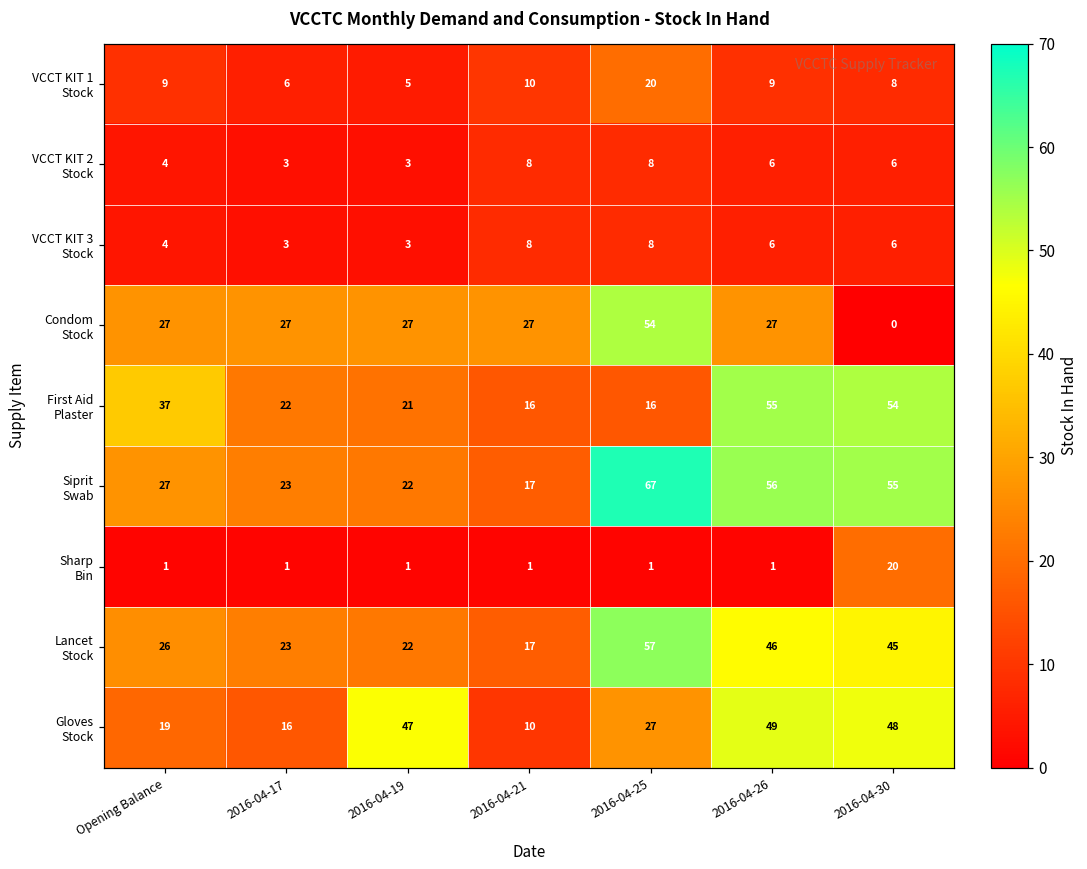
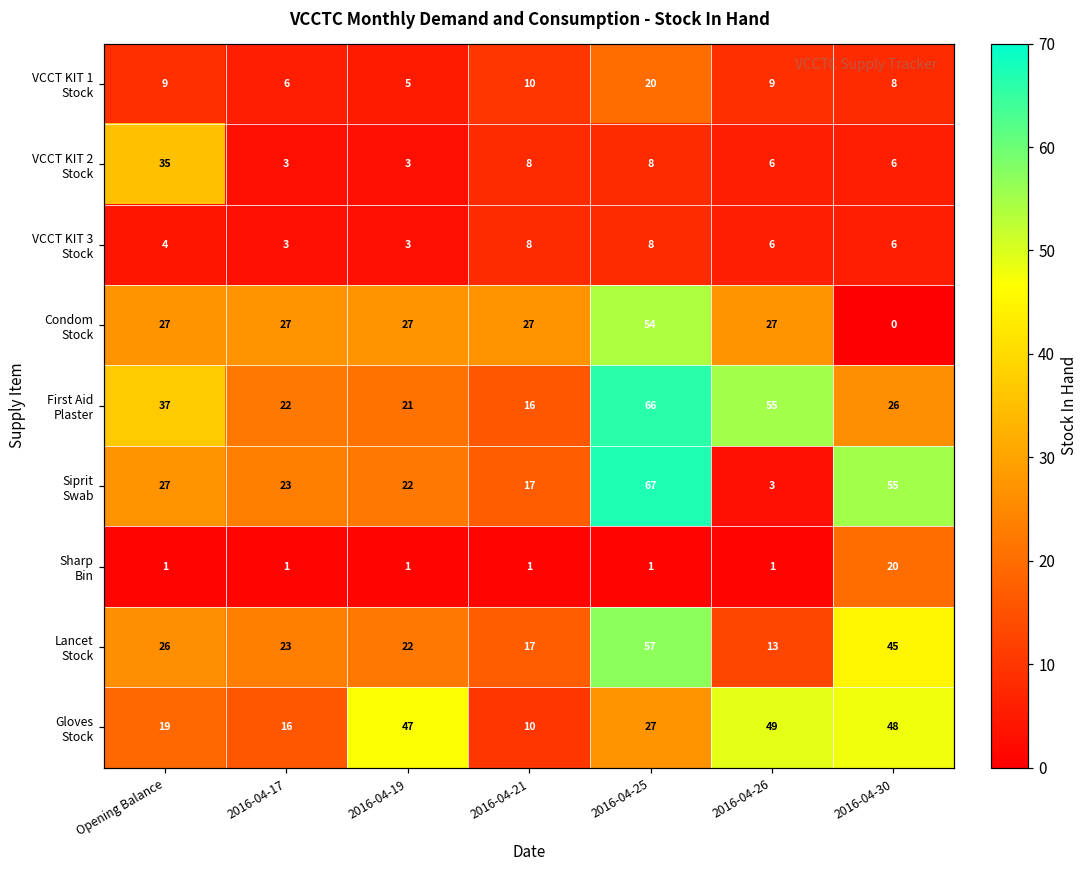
VCCT KIT 2 Stock, Opening Balance: 4 -> 35
First Aid Plaster, 2016-04-25: 16 -> 66
First Aid Plaster, 2016-04-30: 54 -> 26
Siprit Swab, 2016-04-26: 56 -> 3
Lancet Stock, 2016-04-26: 46 -> 13
